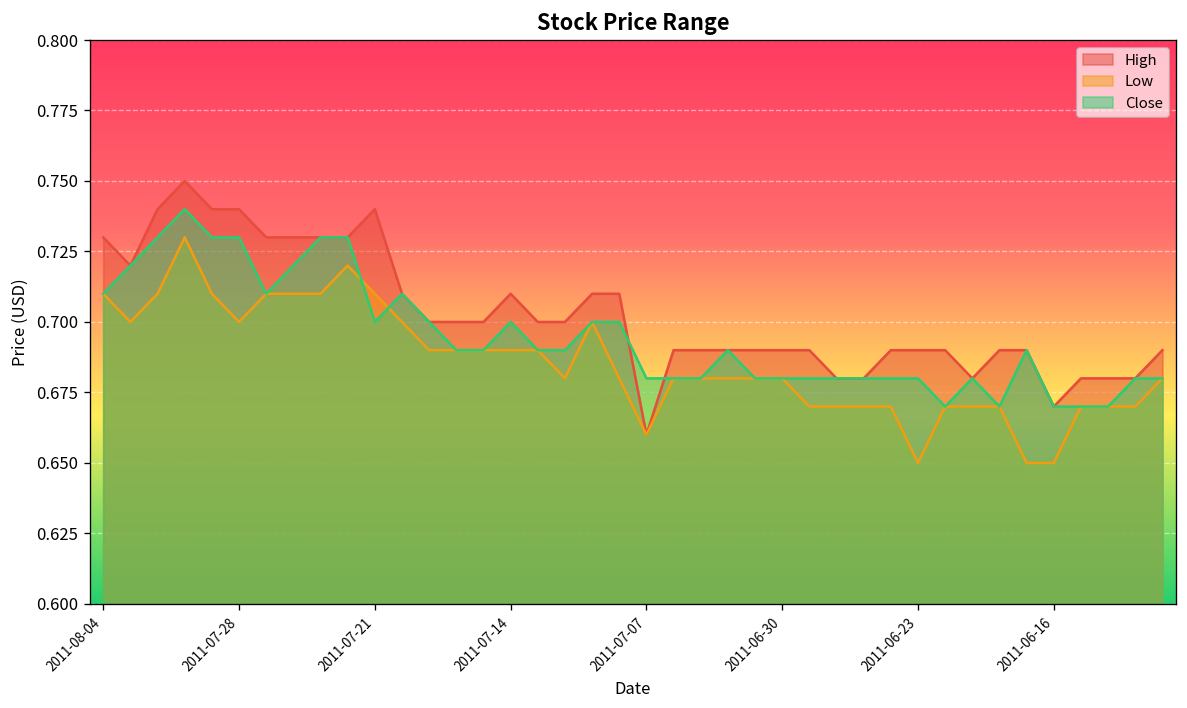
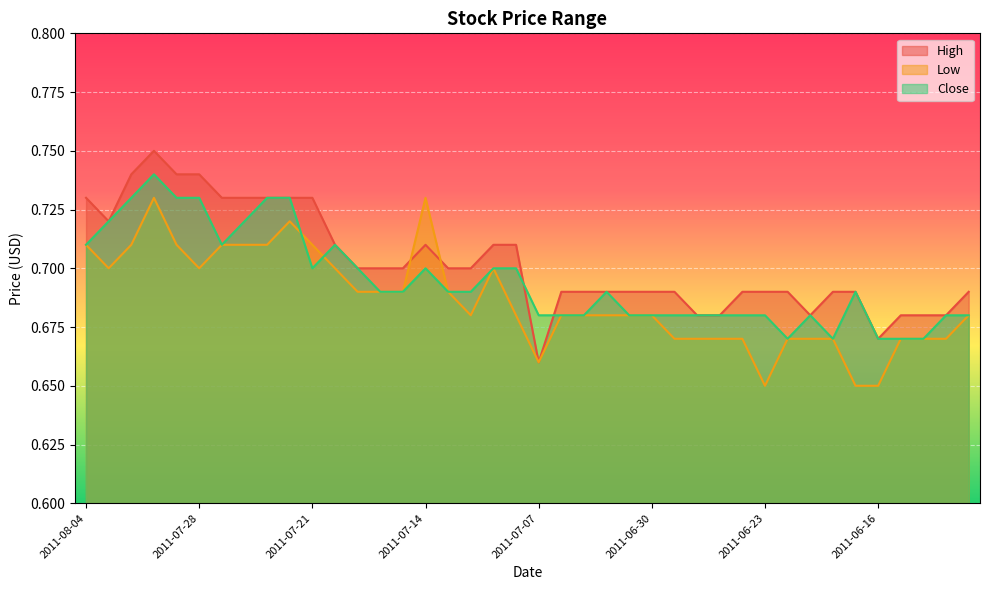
High, 2011-07-21: 0.74 -> 0.73
Low, 2011-07-14: 0.69 -> 0.73
